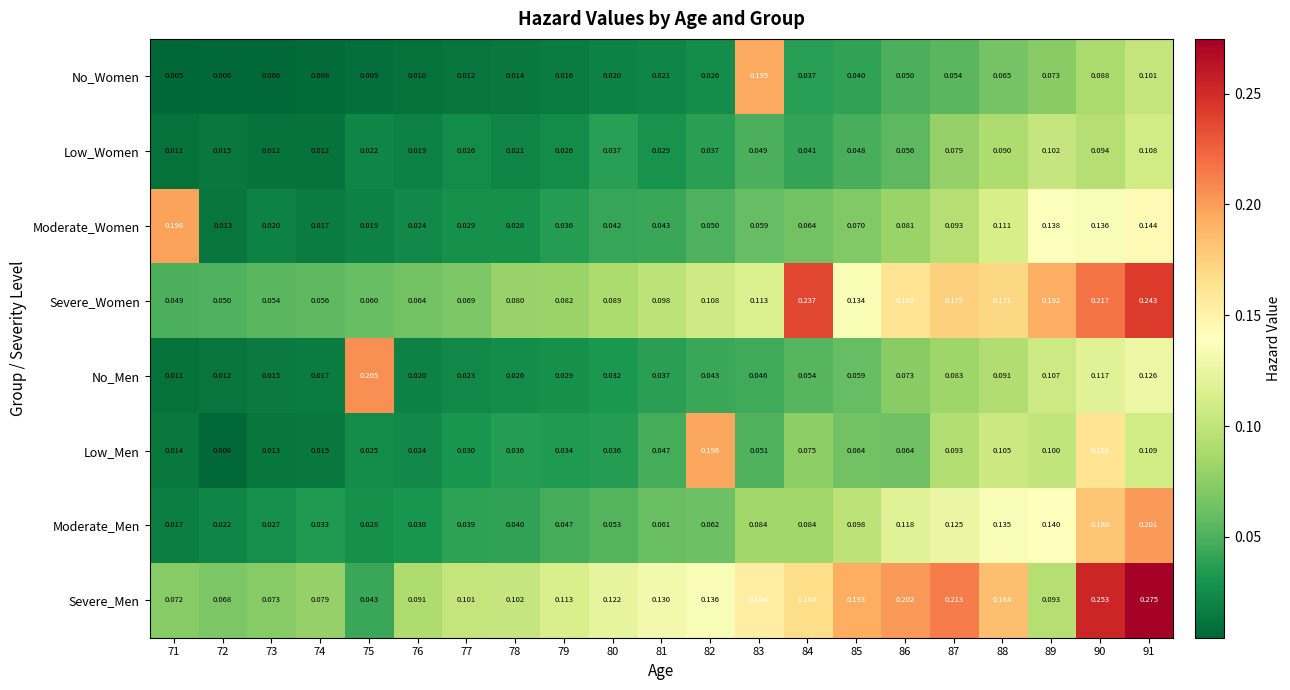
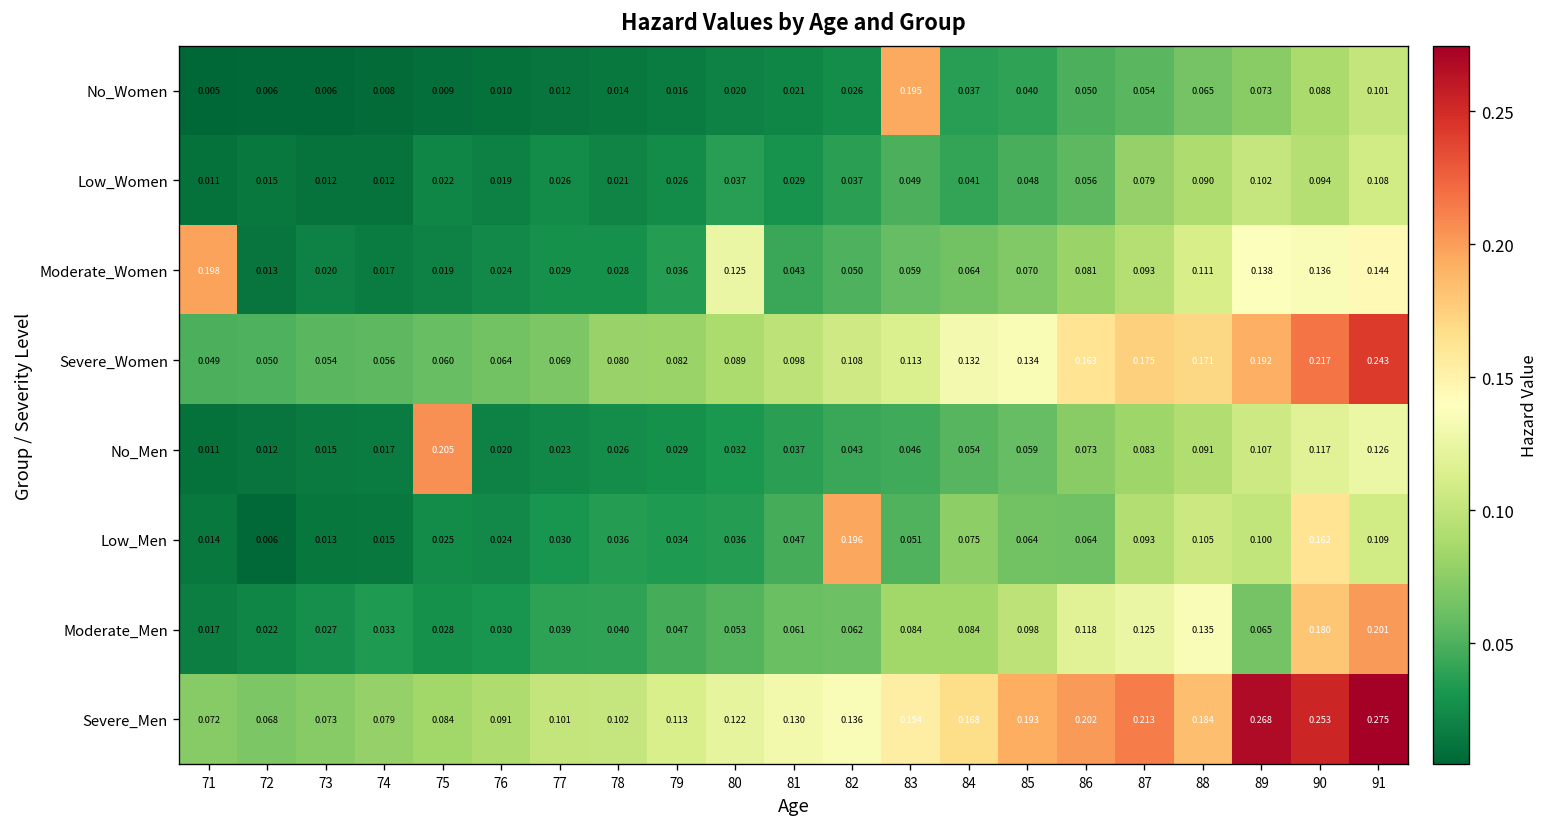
Moderate_Women, 80: 0.042 -> 0.125
Severe_Women, 84: 0.237 -> 0.132
Moderate_Men, 89: 0.140 -> 0.065
Severe_Men, 75: 0.043 -> 0.084
Severe_Men, 89: 0.093 -> 0.268
